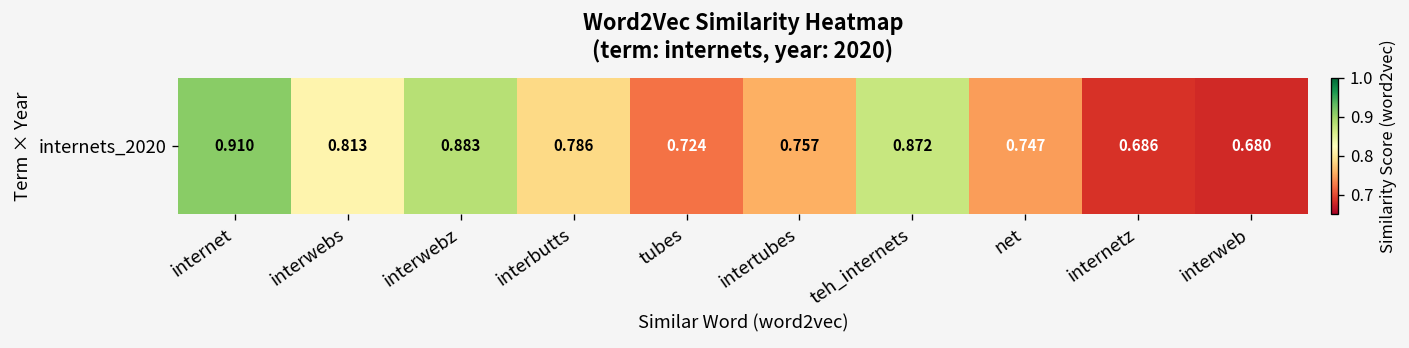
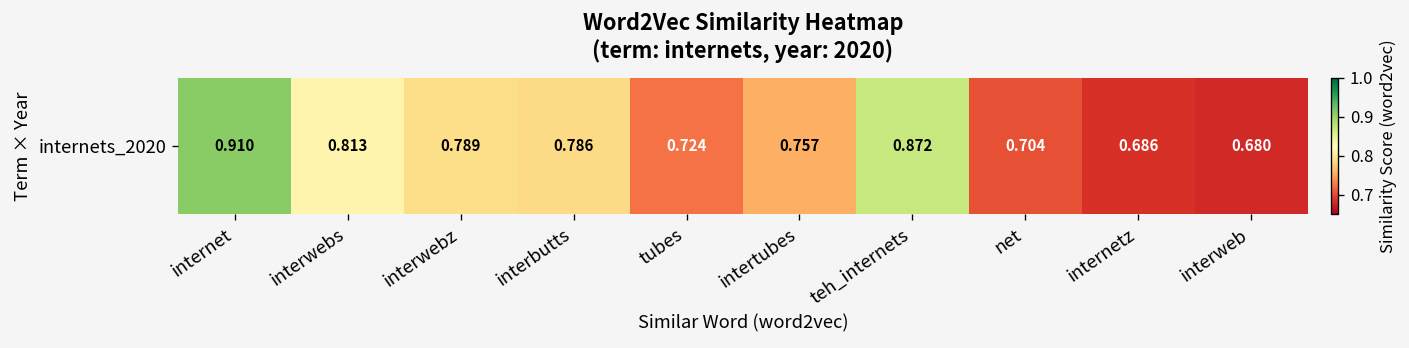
internets_2020, interwebz: 0.883 -> 0.789
internets_2020, net: 0.747 -> 0.704
